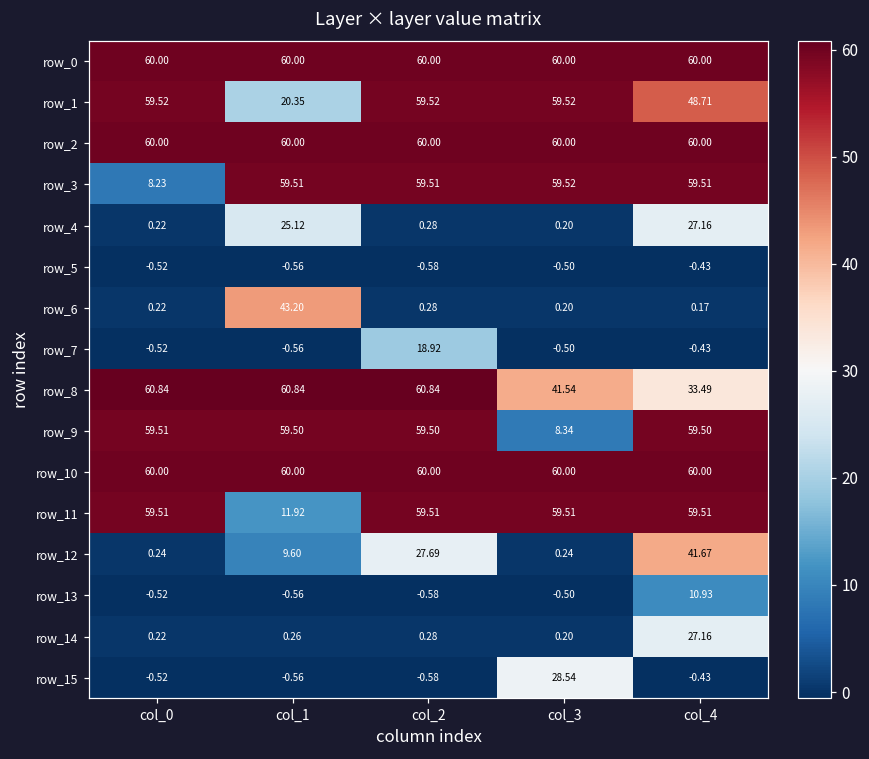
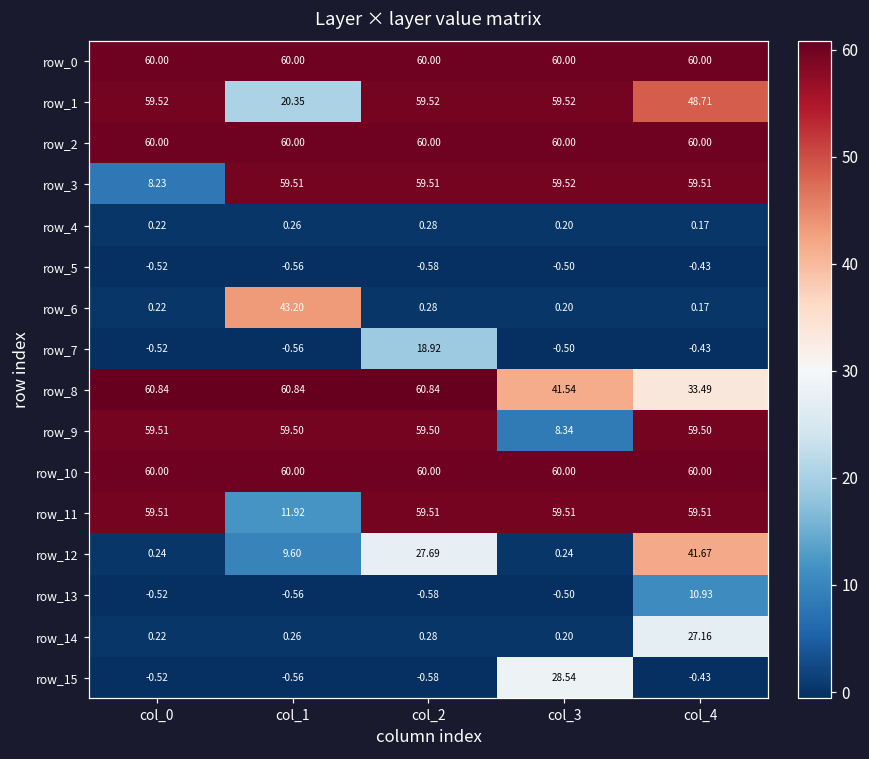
row_4, col_1: 25.12 -> 0.26
row_4, col_4: 27.16 -> 0.17
